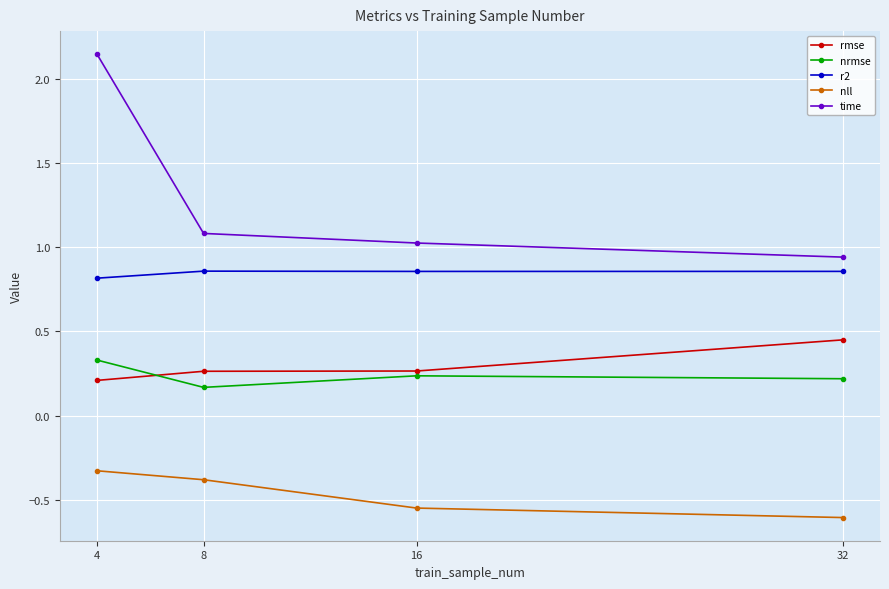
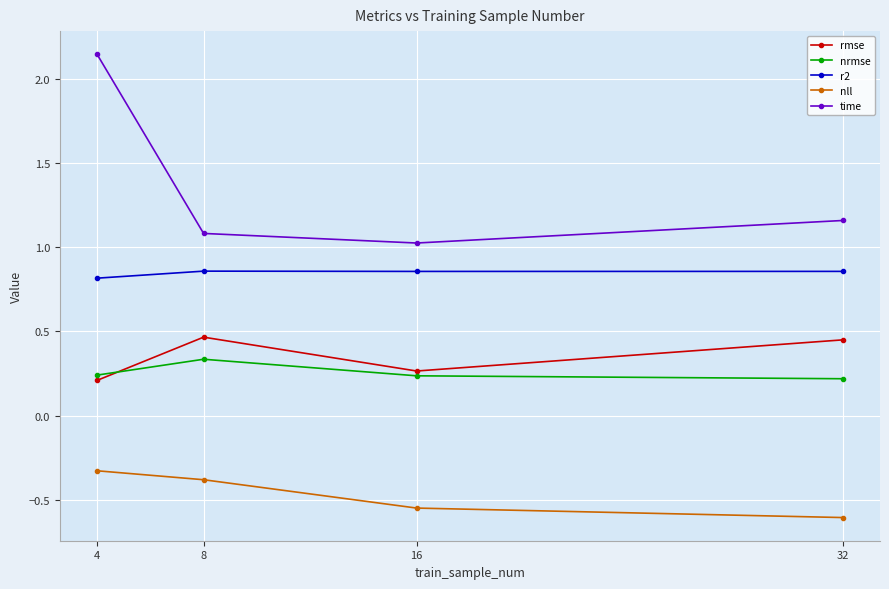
nrmse, 4: 0.33 -> 0.24
rmse, 8: 0.26 -> 0.47
nrmse, 8: 0.17 -> 0.33
time, 32: 0.94 -> 1.16
